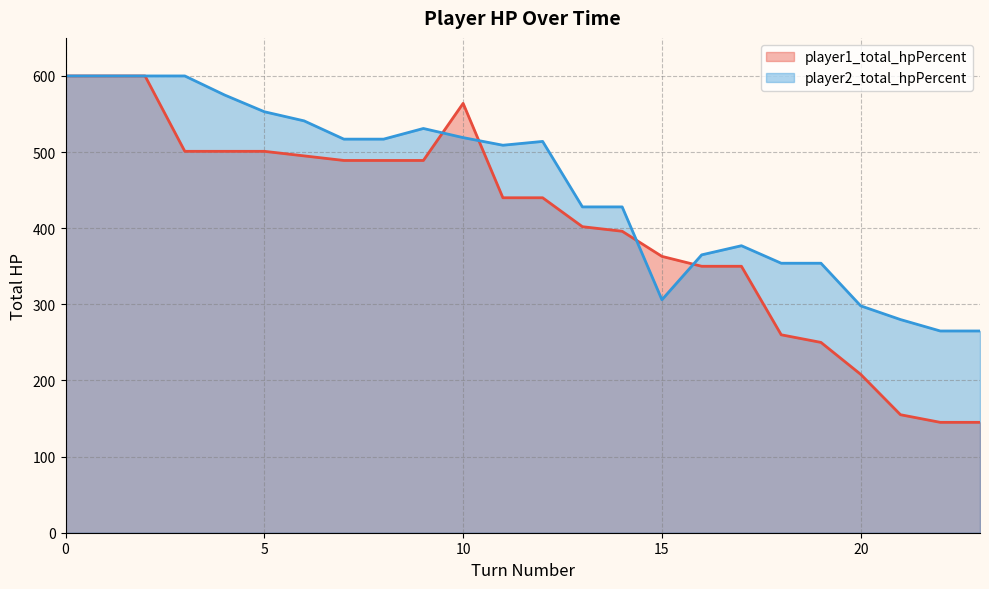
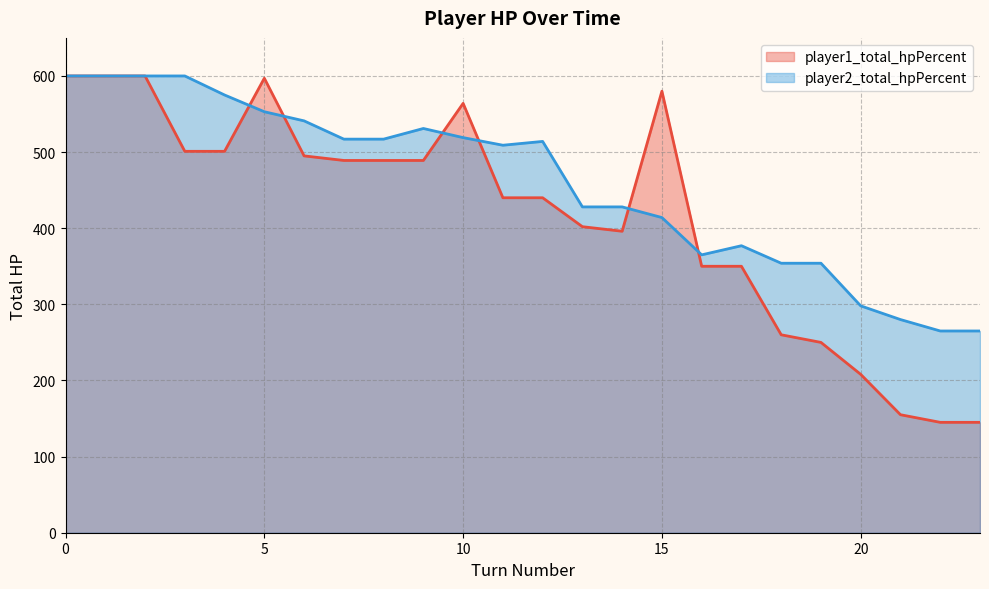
player1_total_hpPercent, 5: 500 -> 600
player1_total_hpPercent, 15: 360 -> 580
player2_total_hpPercent, 15: 310 -> 410
